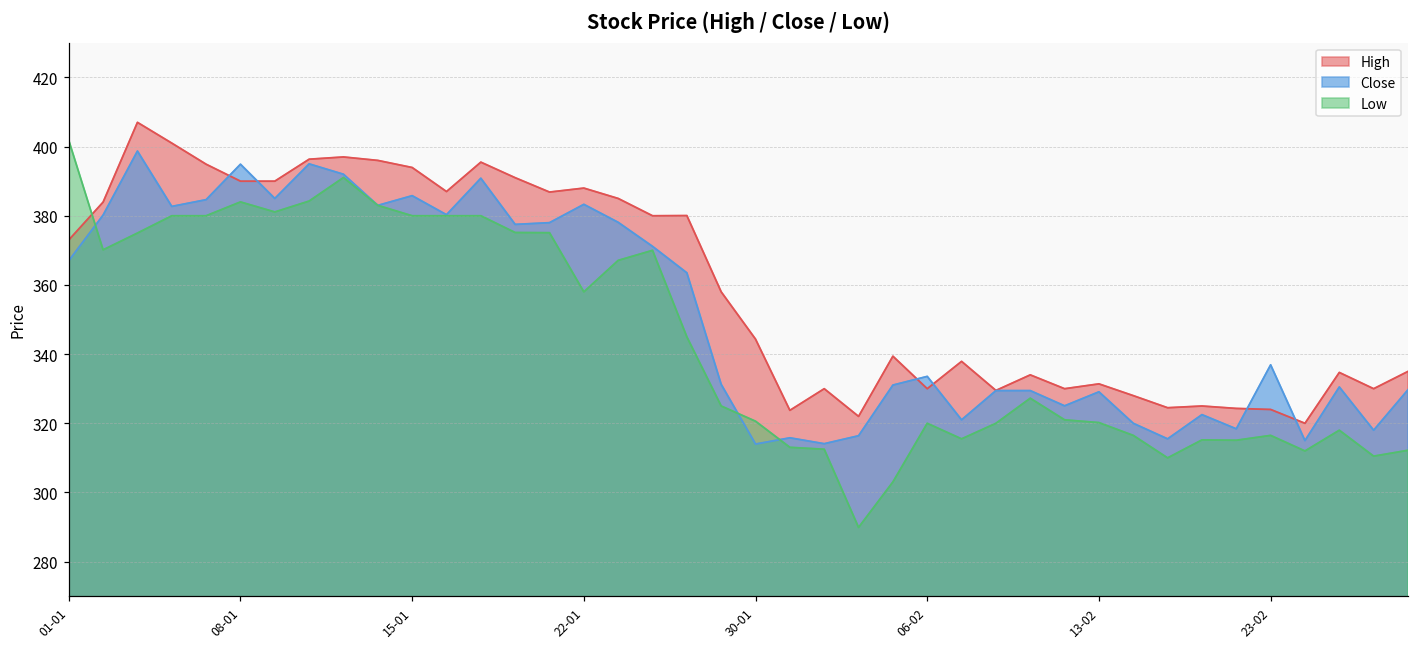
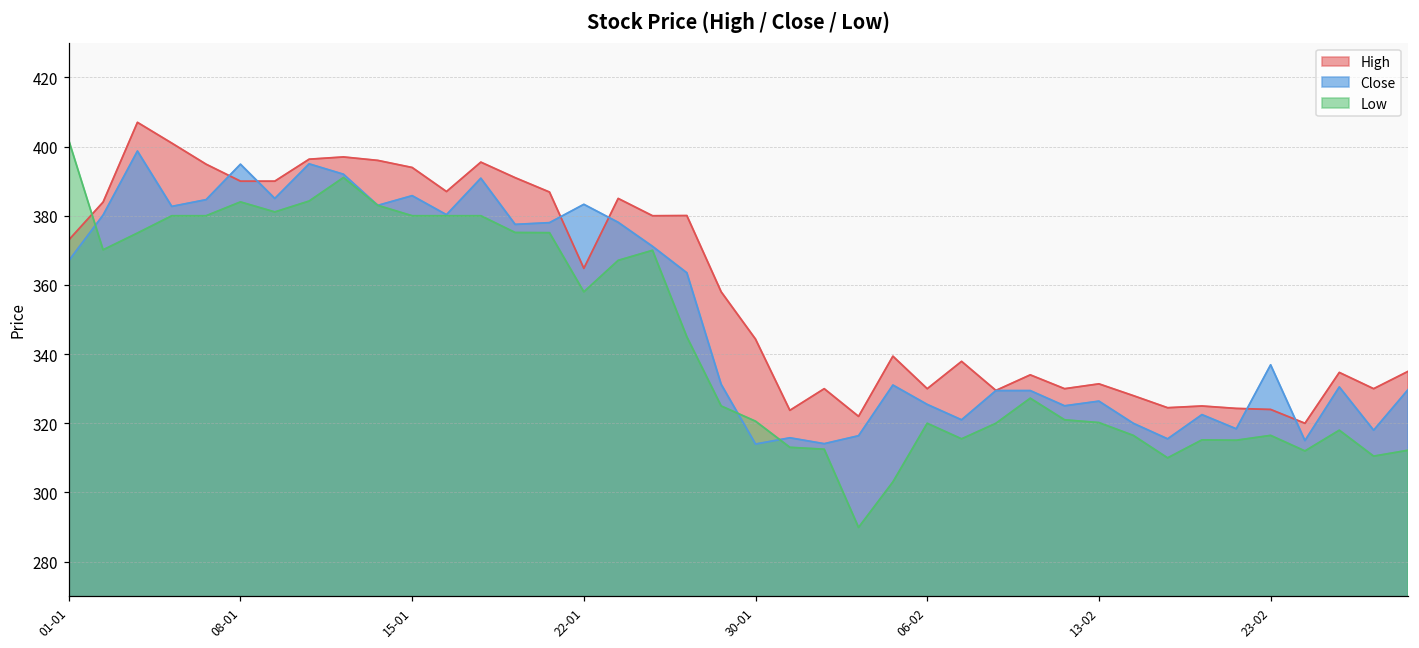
High, 22-01: 388 -> 365
Close, 06-02: 334 -> 325
Close, 13-02: 329 -> 326
